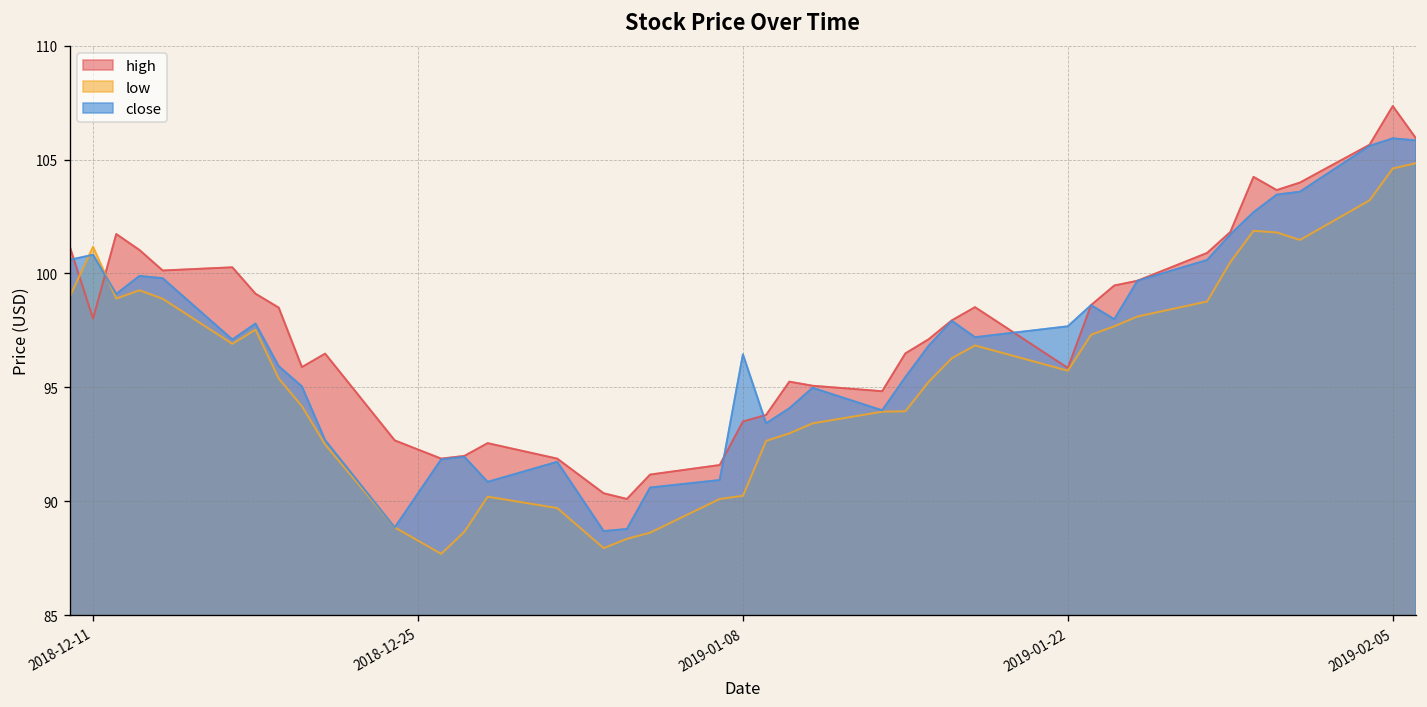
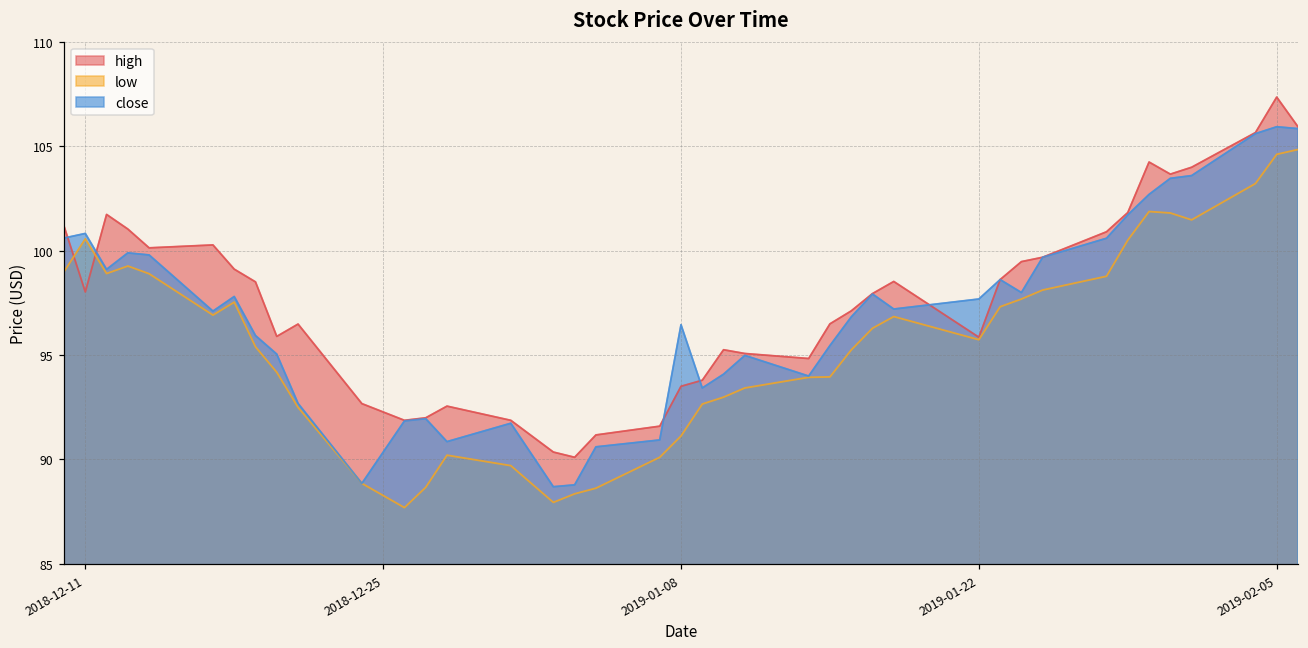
low, 2018-12-11: 101.2 -> 100.6
low, 2019-01-08: 90.2 -> 91.1
